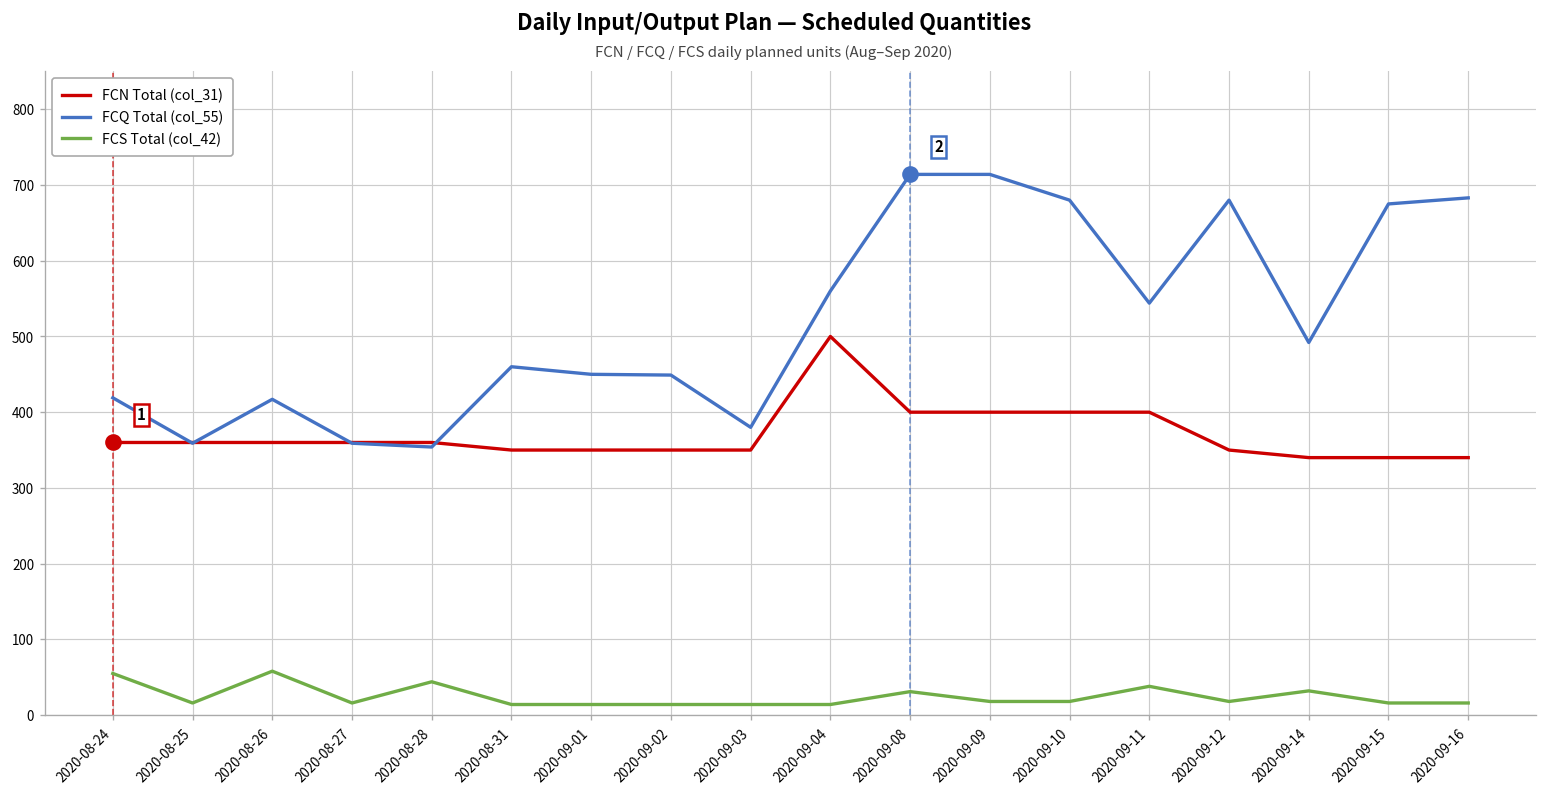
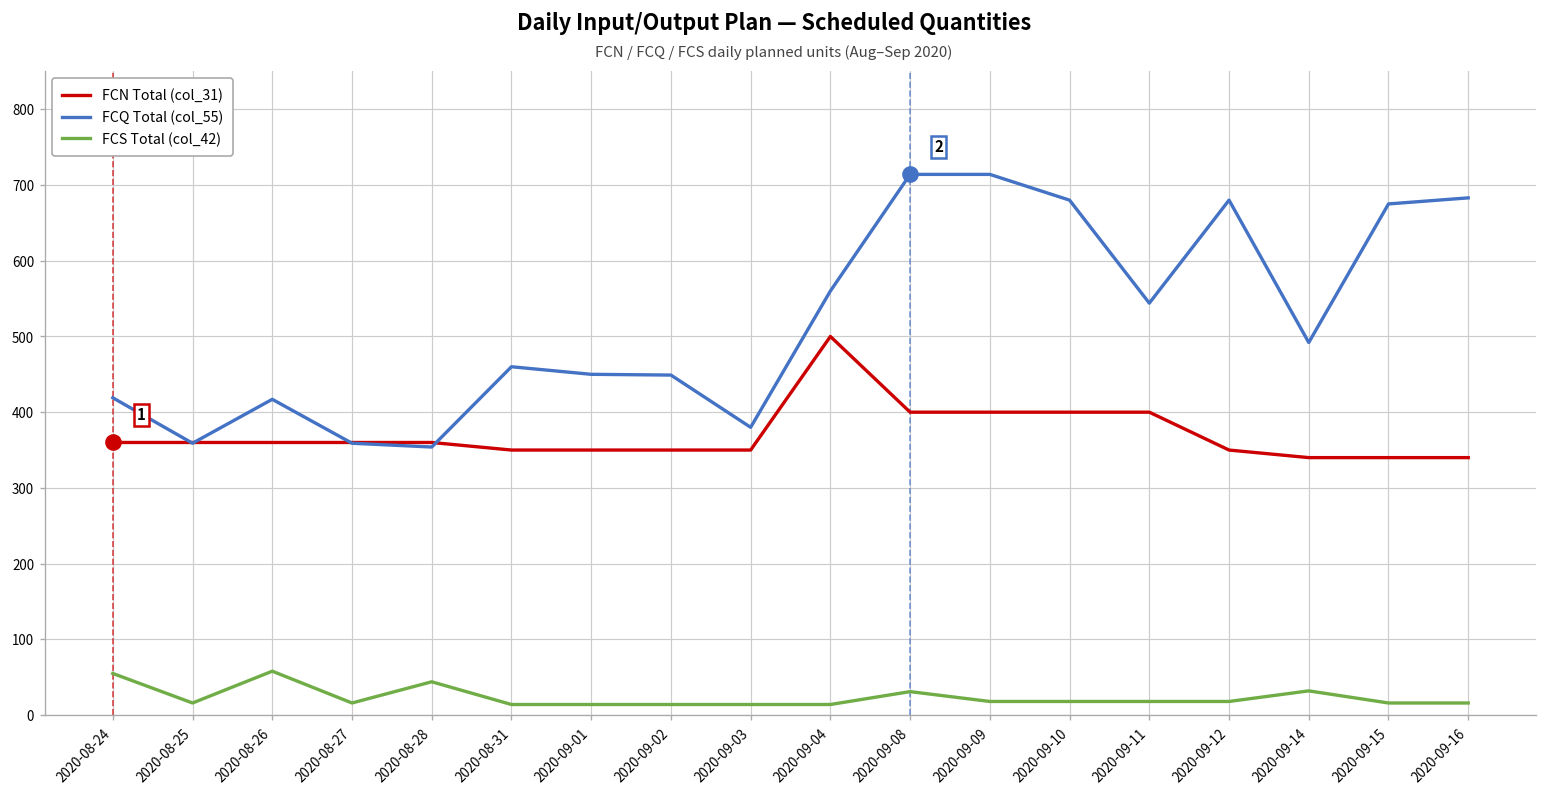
FCS Total (col_42), 2020-09-11: 40 -> 20
